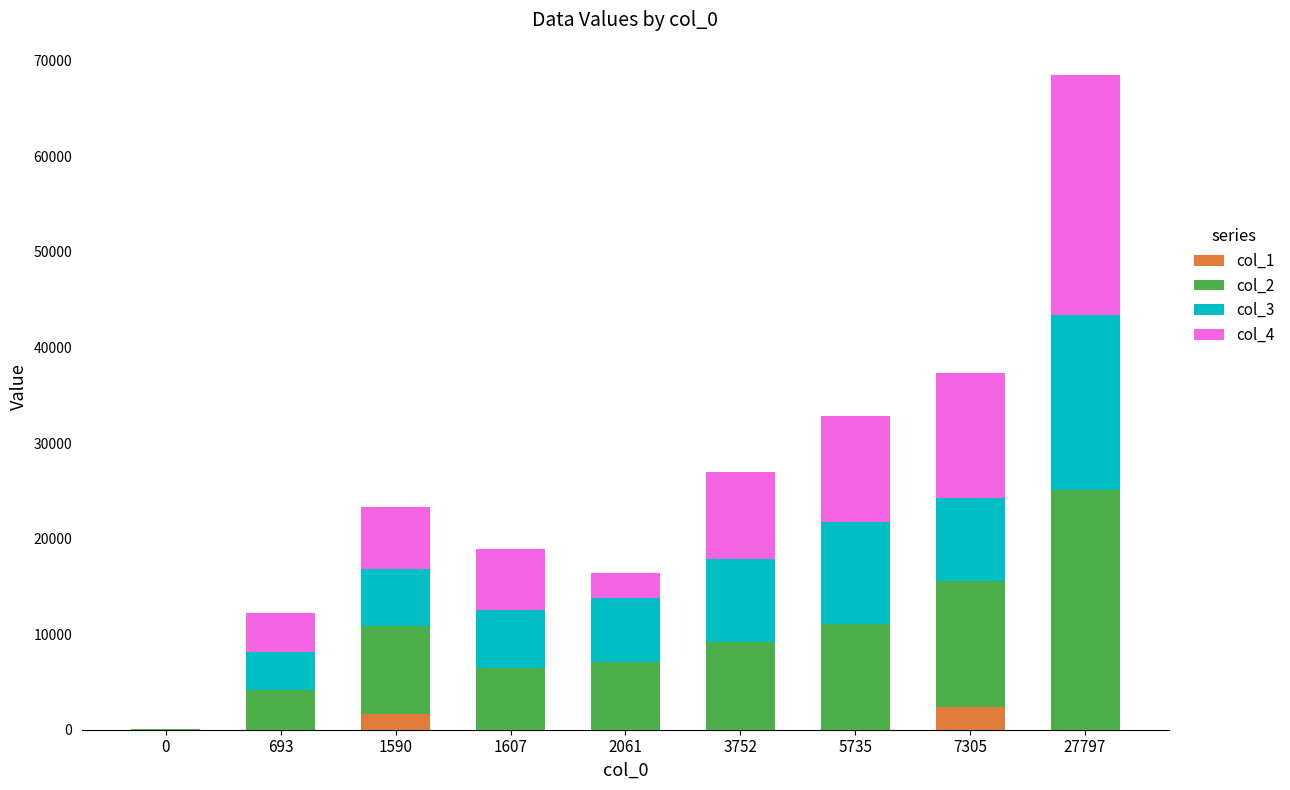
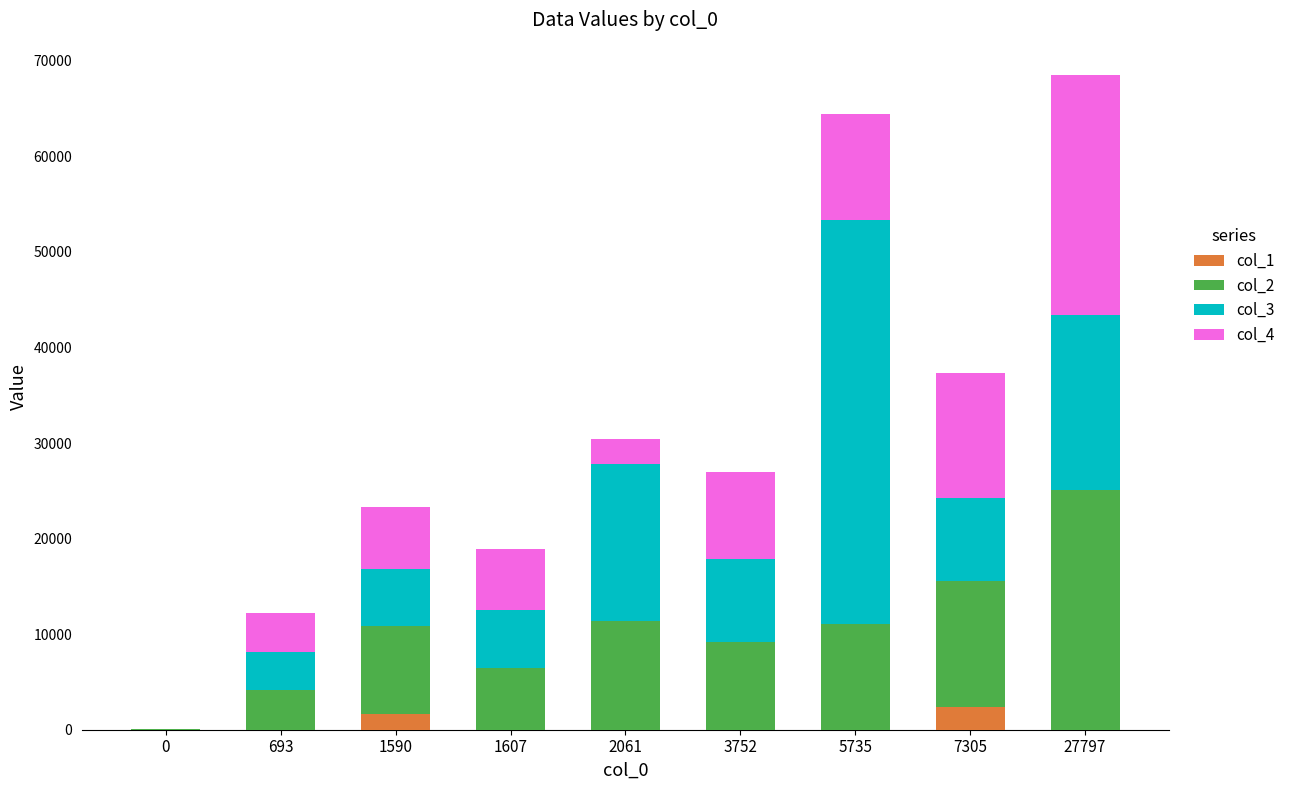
col_2, 2061: 7000 -> 11000
col_3, 2061: 7000 -> 16000
col_3, 5735: 11000 -> 42000
